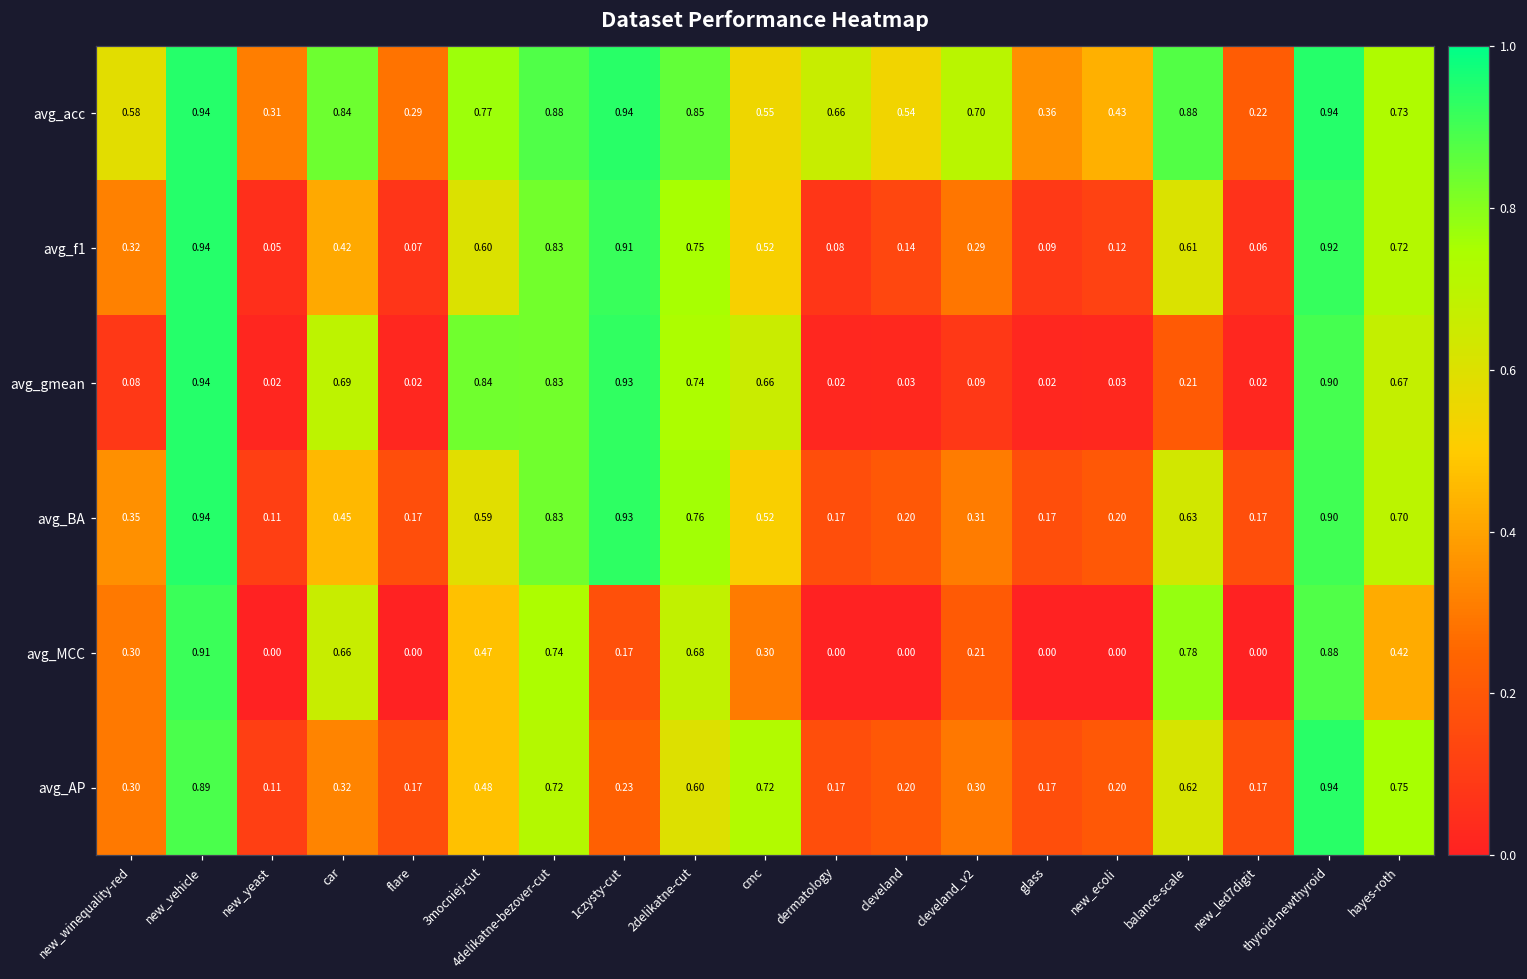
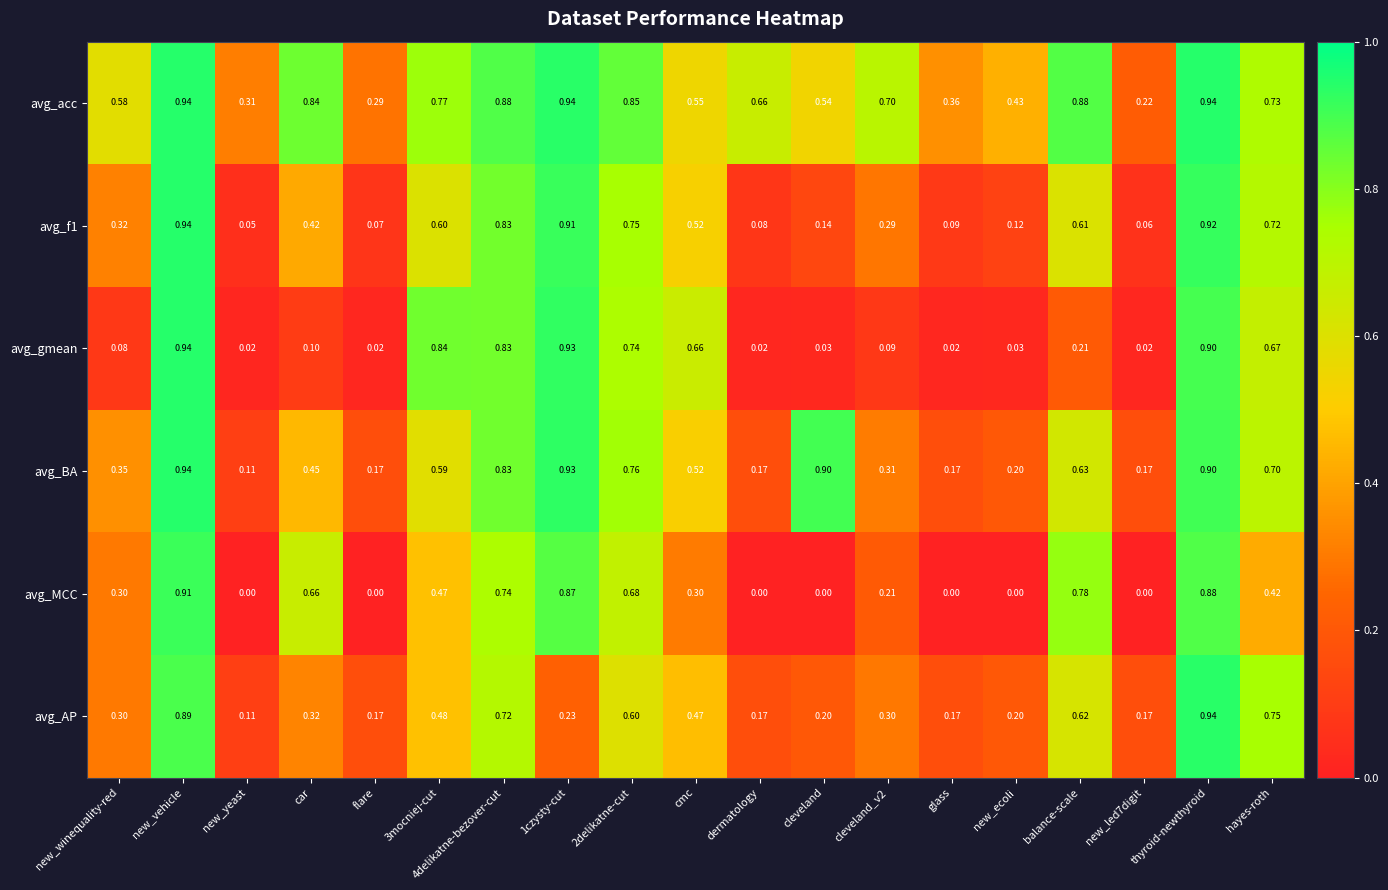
avg_gmean, car: 0.69 -> 0.10
avg_BA, cleveland: 0.20 -> 0.90
avg_MCC, 1czysty-cut: 0.17 -> 0.87
avg_AP, cmc: 0.72 -> 0.47
